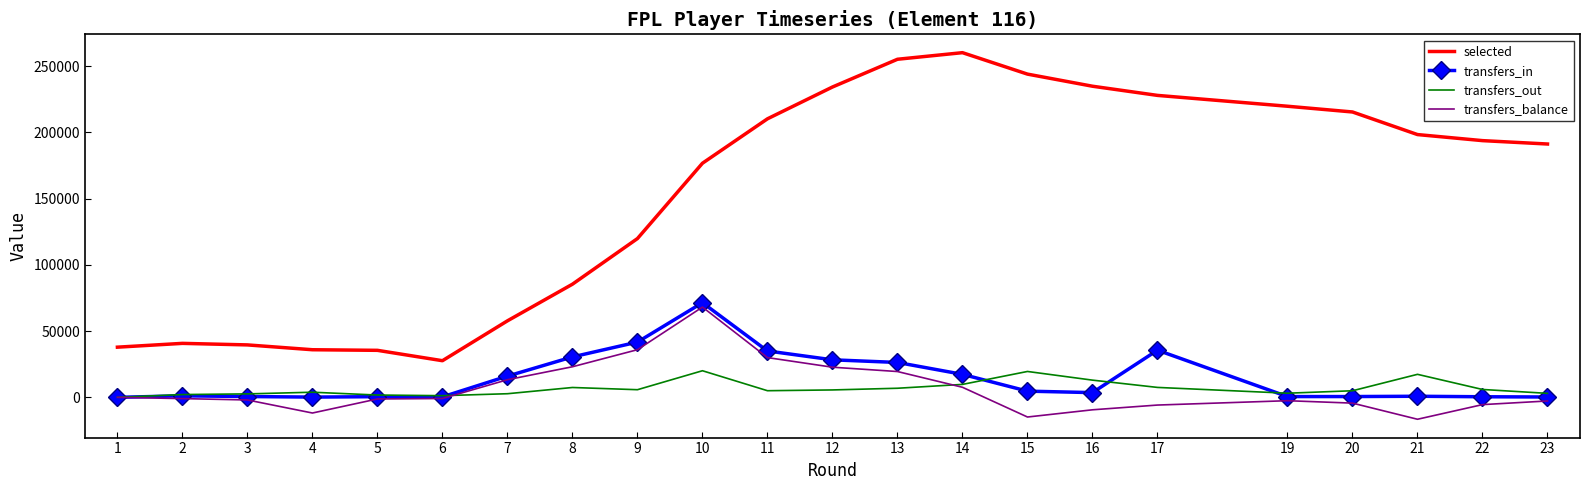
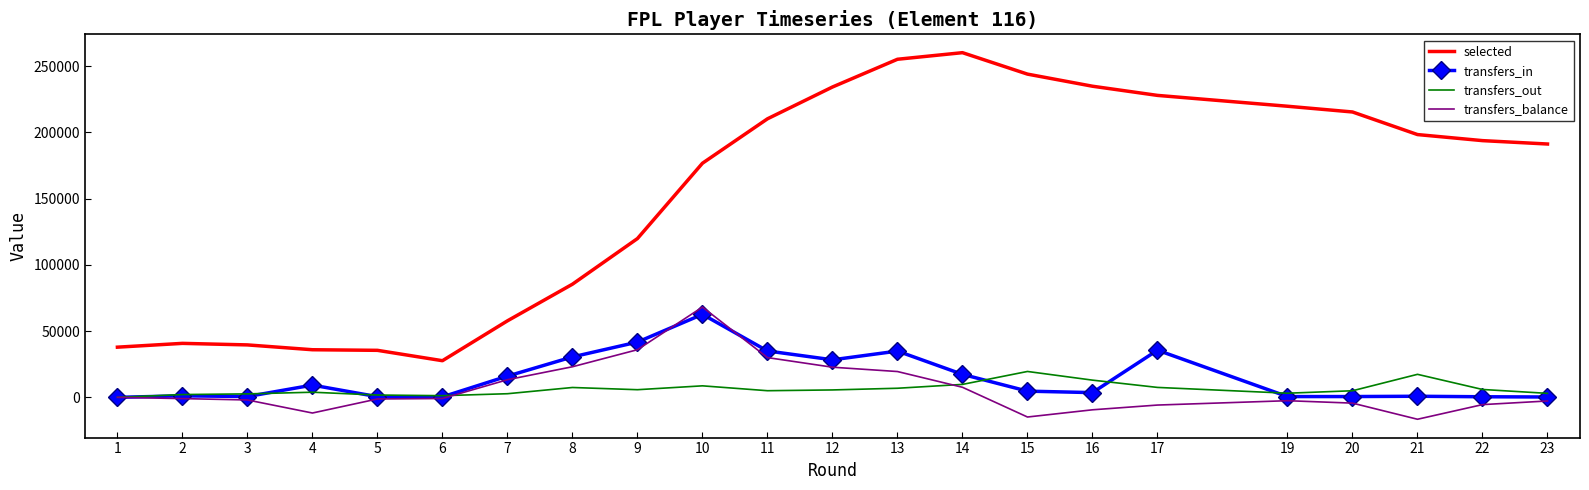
transfers_in, 4: 0 -> 9000
transfers_in, 10: 71000 -> 63000
transfers_out, 10: 20000 -> 9000
transfers_in, 13: 26000 -> 35000
